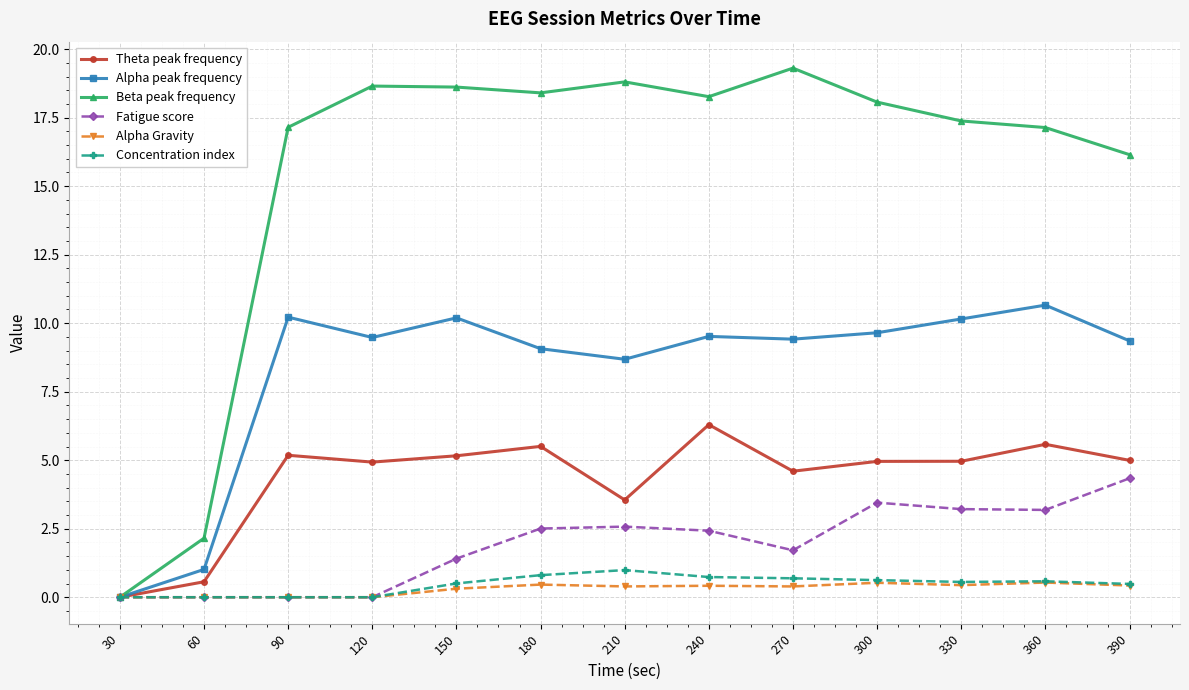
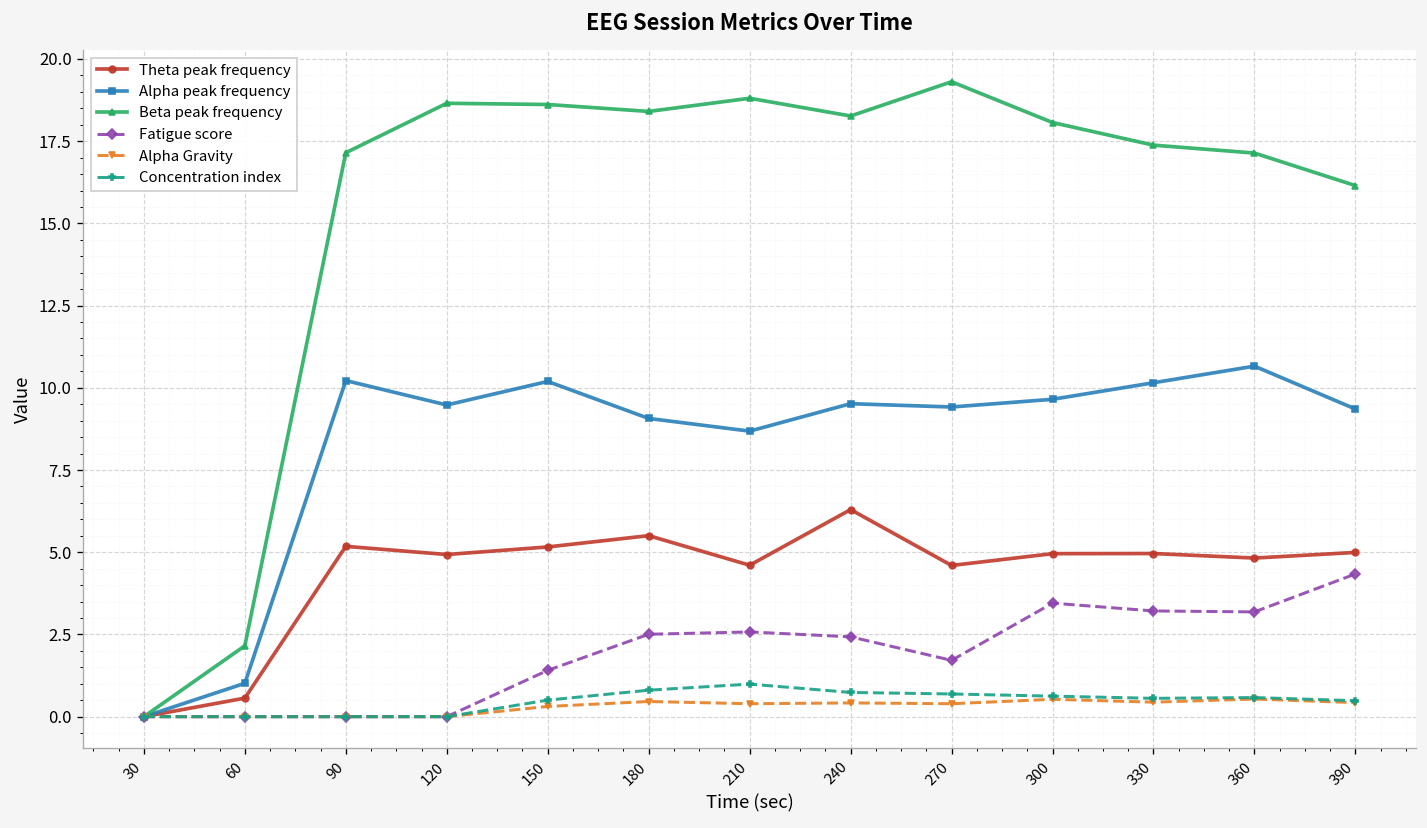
Theta peak frequency, 210: 3.6 -> 4.6
Theta peak frequency, 360: 5.6 -> 4.8
